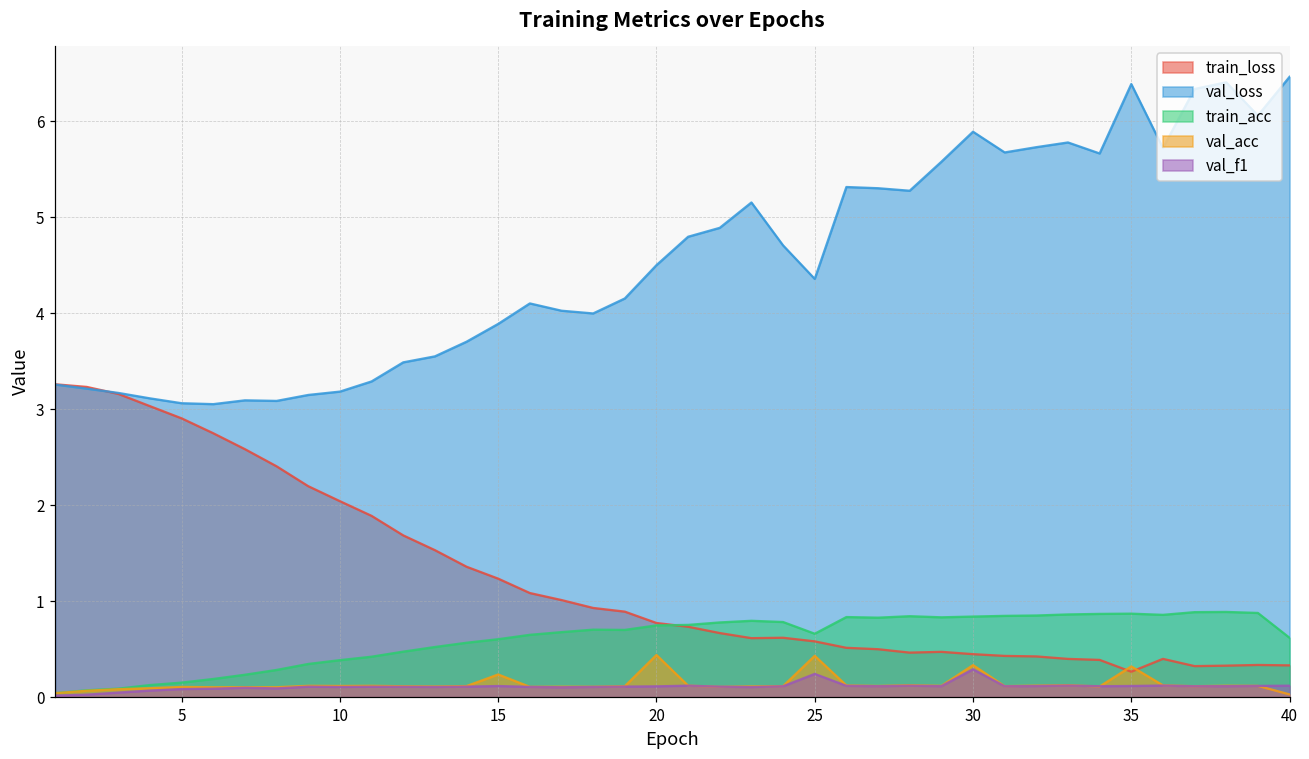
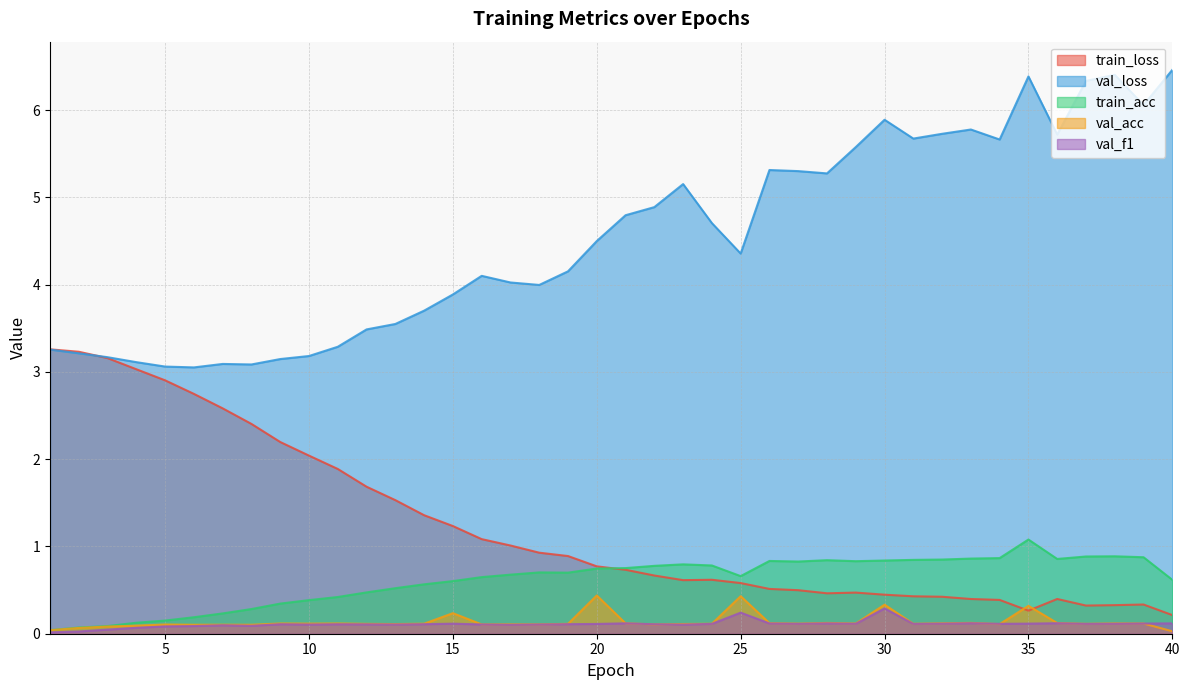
train_acc, 35: 0.9 -> 1.1
train_loss, 40: 0.3 -> 0.2
